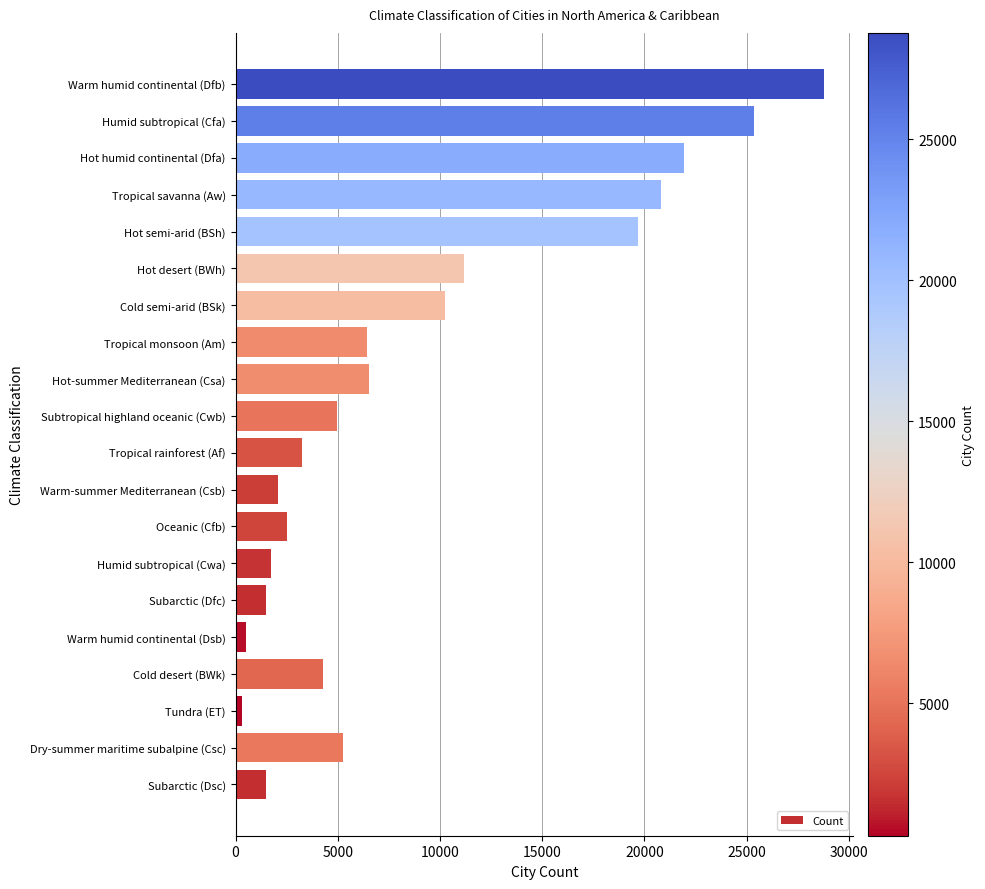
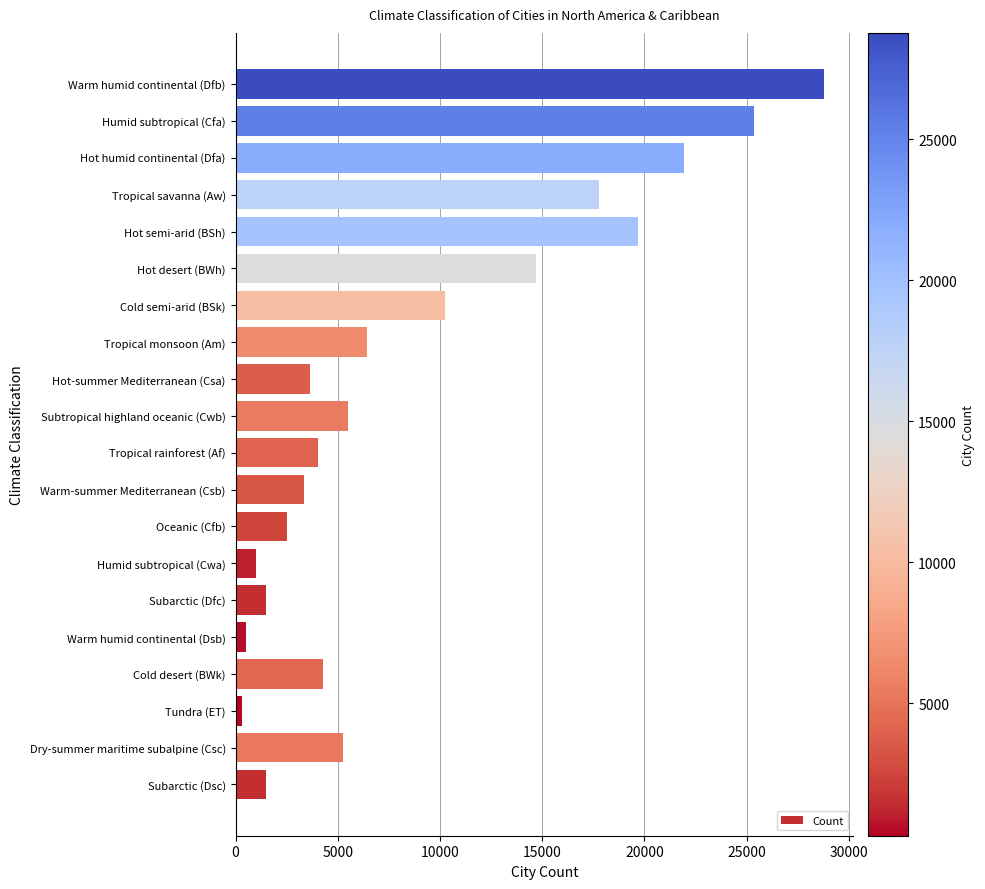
Tropical savanna (Aw): 20800 -> 17800
Hot desert (BWh): 11200 -> 14700
Hot-summer Mediterranean (Csa): 6500 -> 3700
Subtropical highland oceanic (Cwb): 5000 -> 5500
Tropical rainforest (Af): 3300 -> 4000
Warm-summer Mediterranean (Csb): 2100 -> 3400
Humid subtropical (Cwa): 1700 -> 1000
